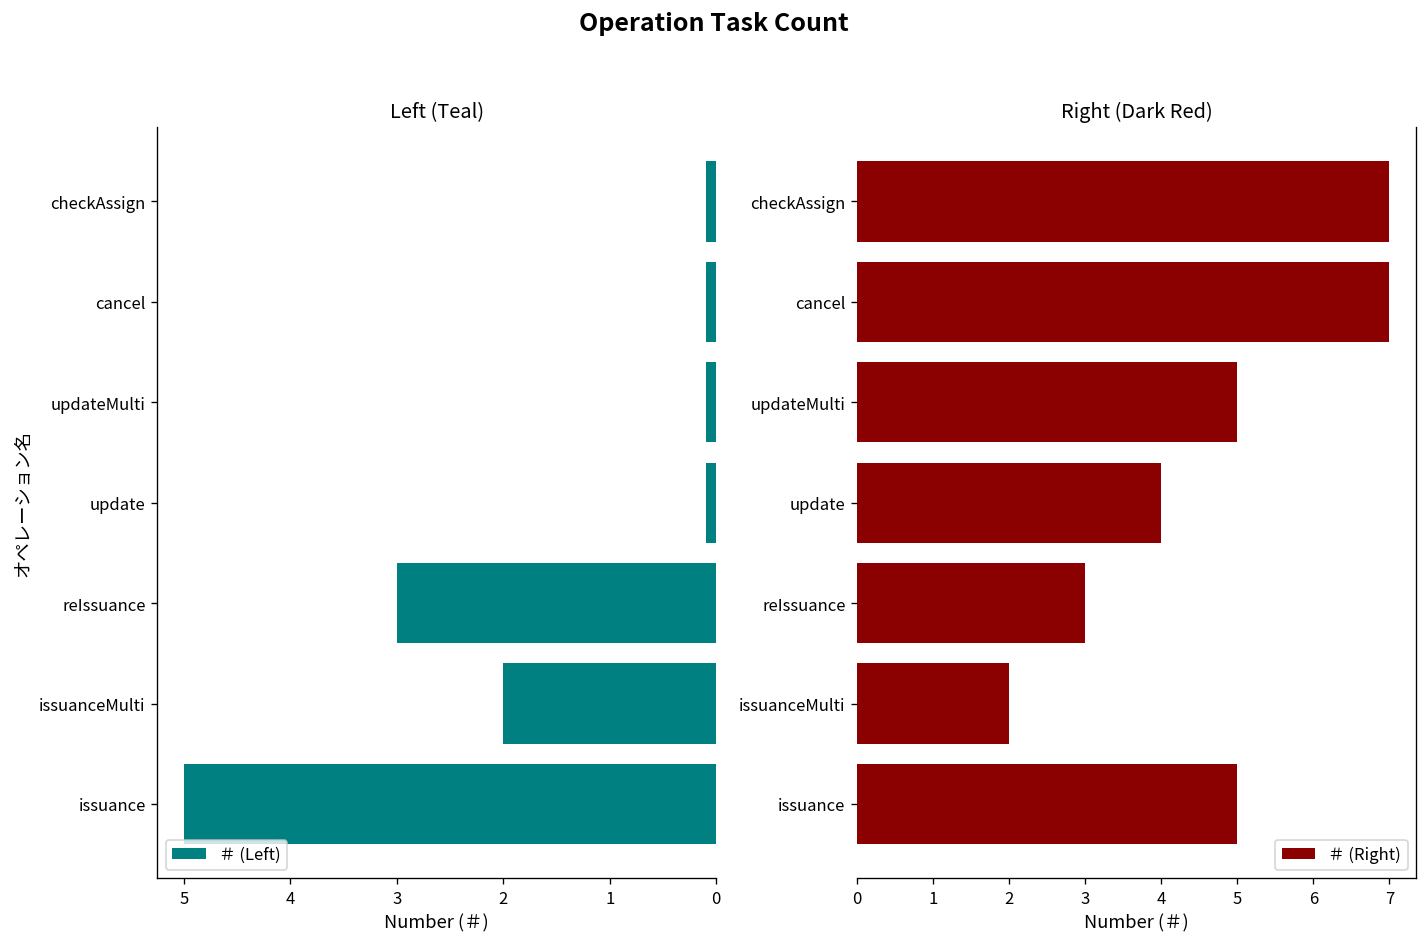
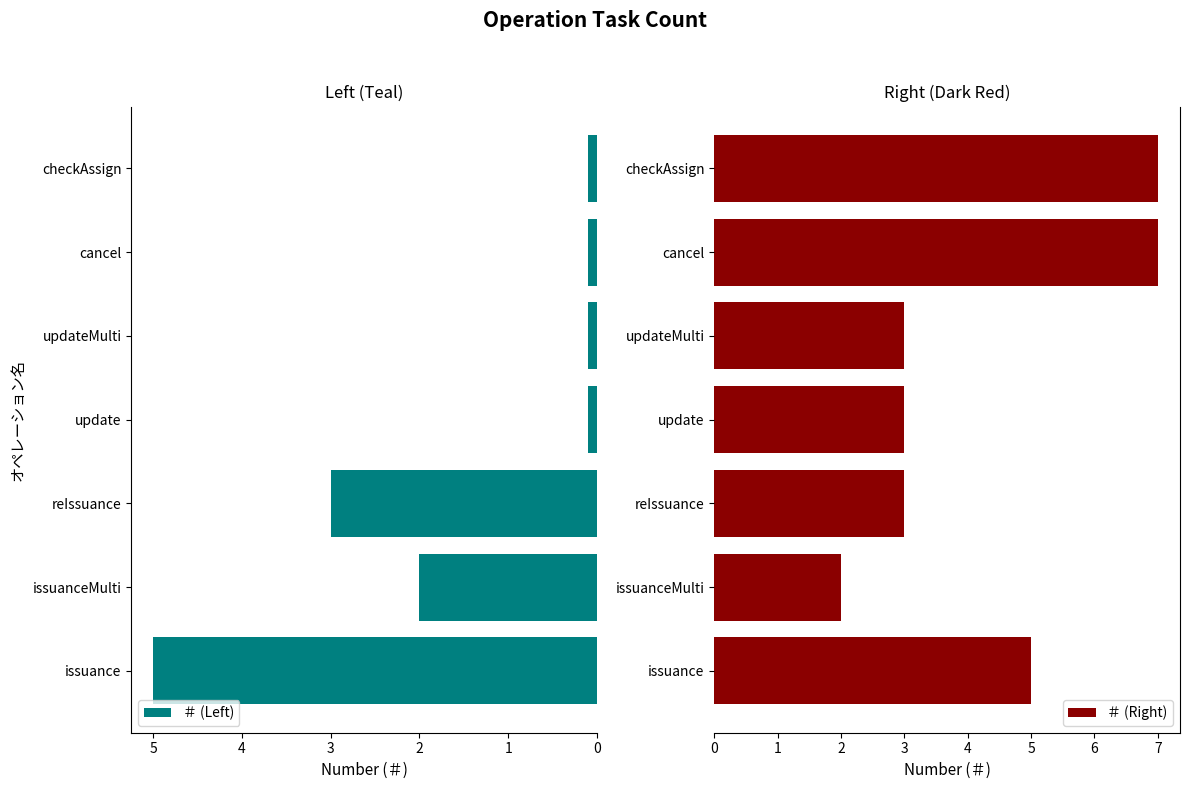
Right (Dark Red), updateMulti: 5 -> 3
Right (Dark Red), update: 4 -> 3
